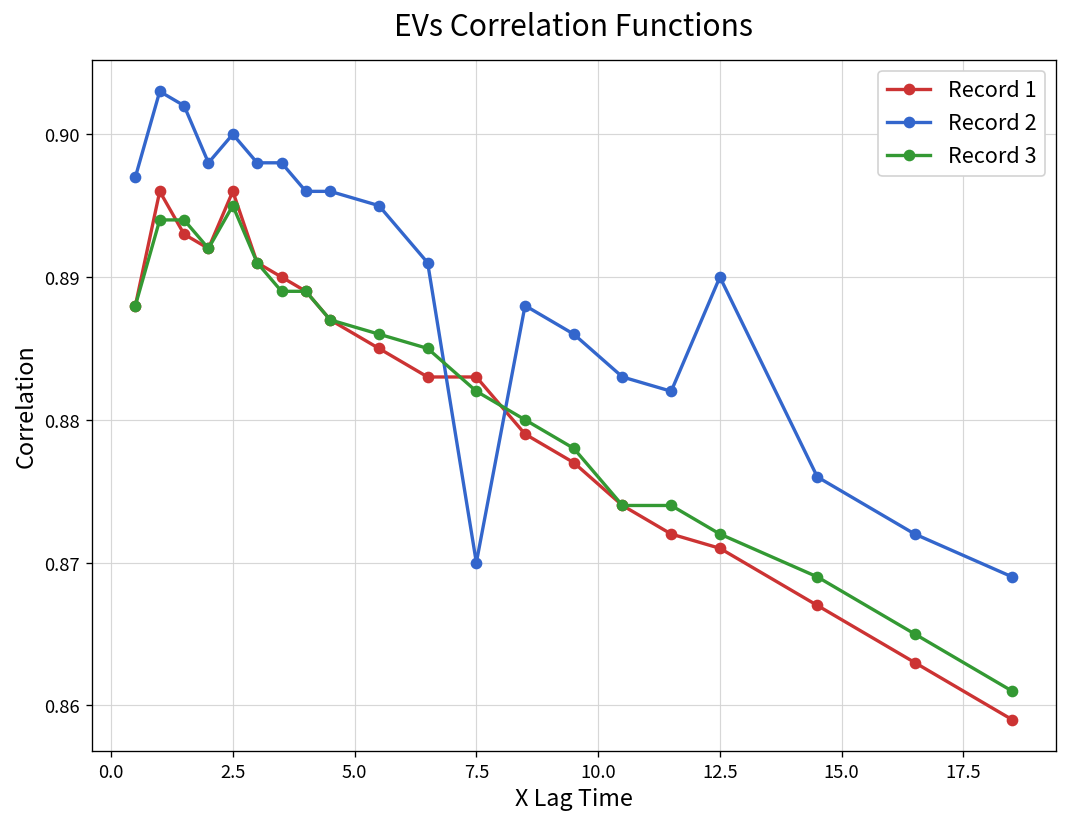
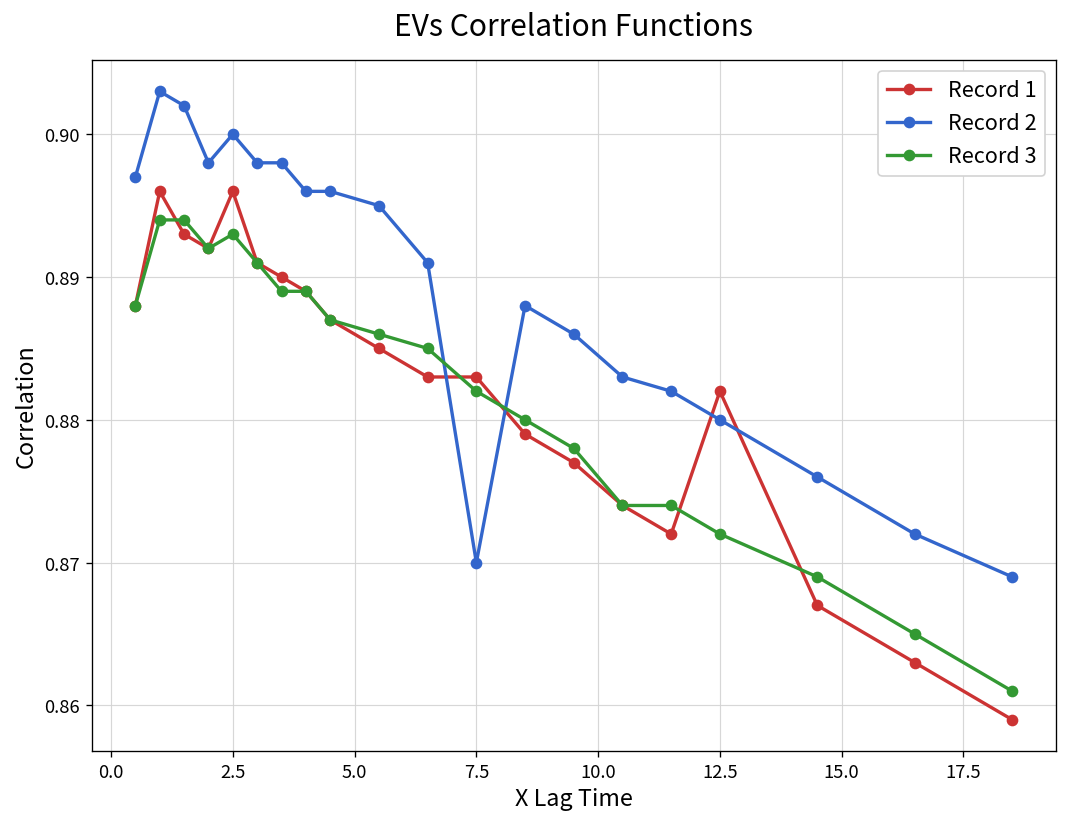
Record 3, 2.5: 0.895 -> 0.893
Record 1, 12.5: 0.871 -> 0.882
Record 2, 12.5: 0.89 -> 0.88
